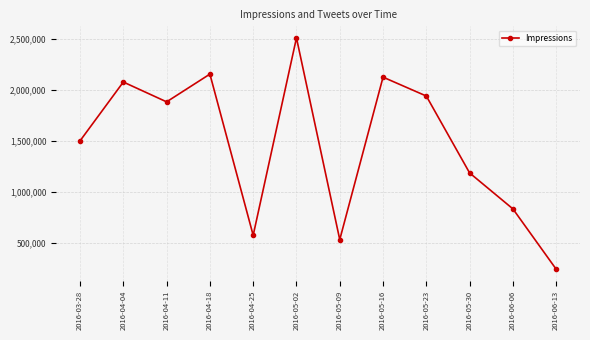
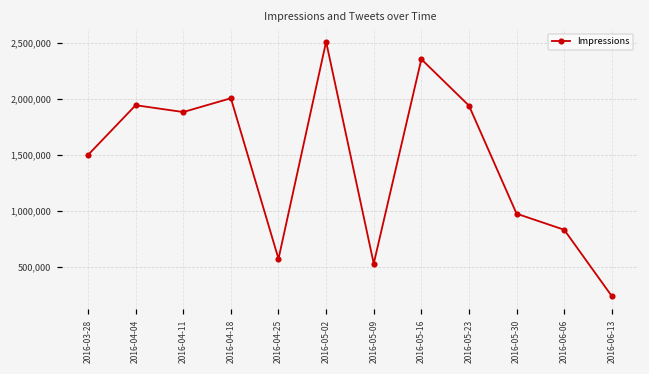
2016-04-04: 2,080,000 -> 1,940,000
2016-04-18: 2,160,000 -> 2,010,000
2016-05-16: 2,130,000 -> 2,360,000
2016-05-30: 1,180,000 -> 980,000
